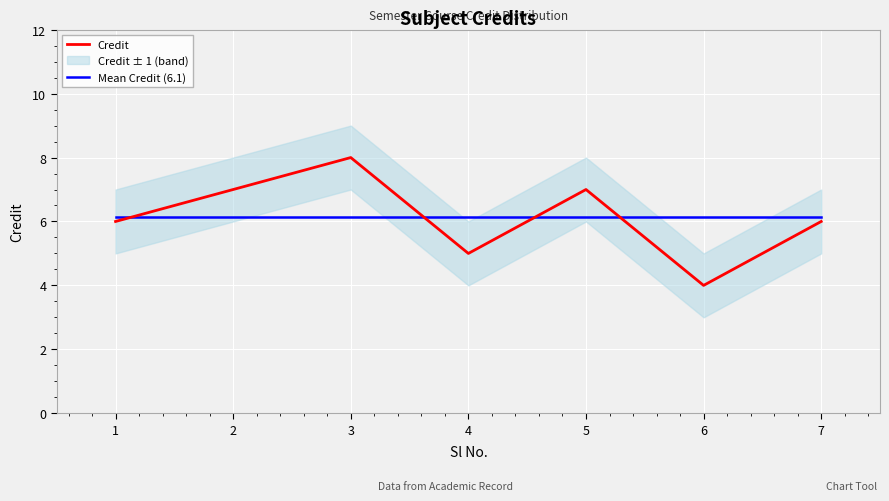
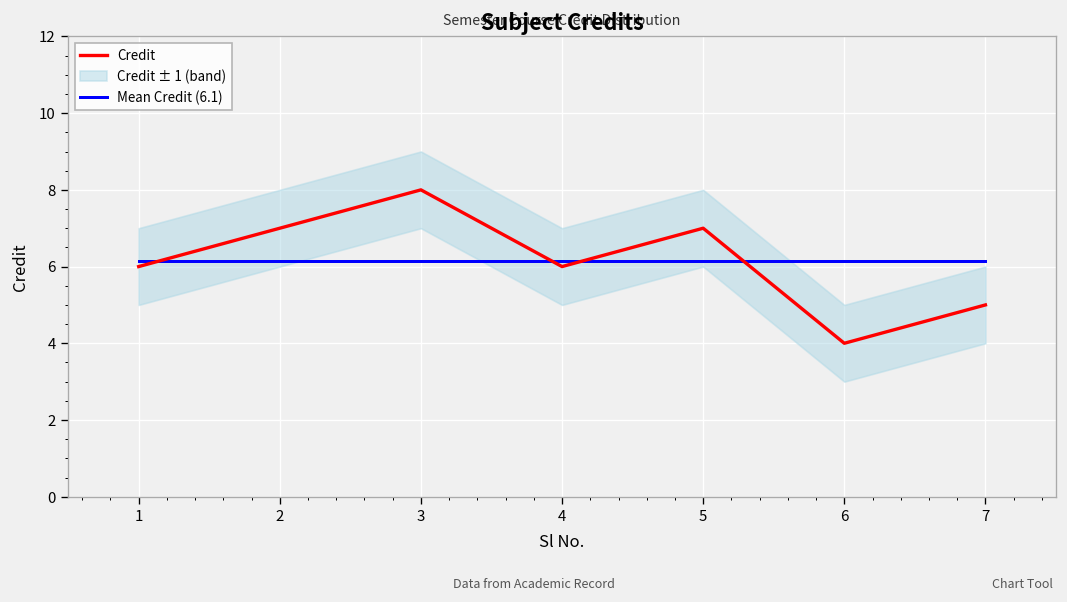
Credit, 4: 5 -> 6
Credit, 7: 6 -> 5
